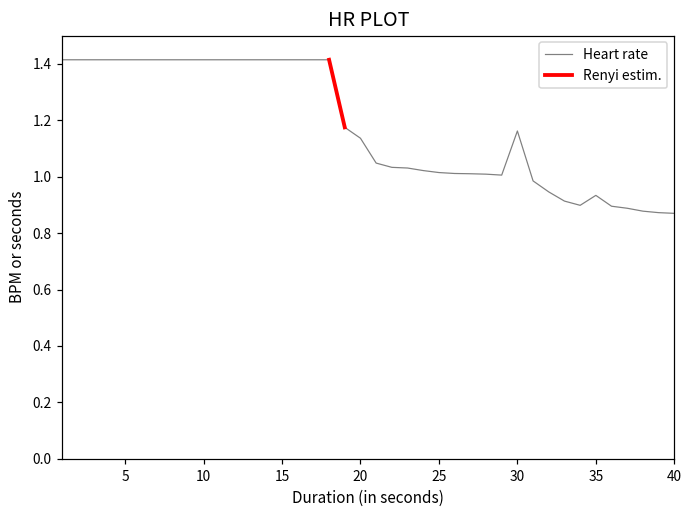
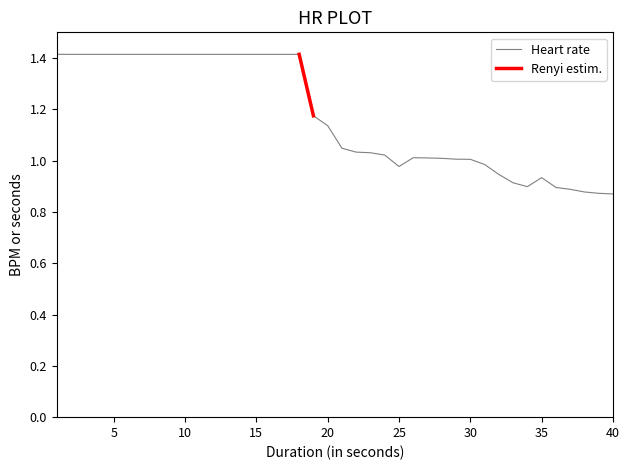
Heart rate, 25: 1.01 -> 0.98
Heart rate, 30: 1.16 -> 1.01
